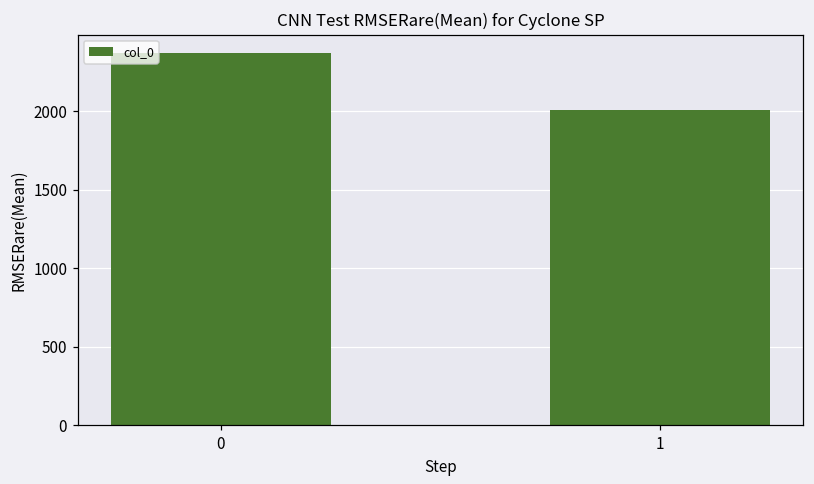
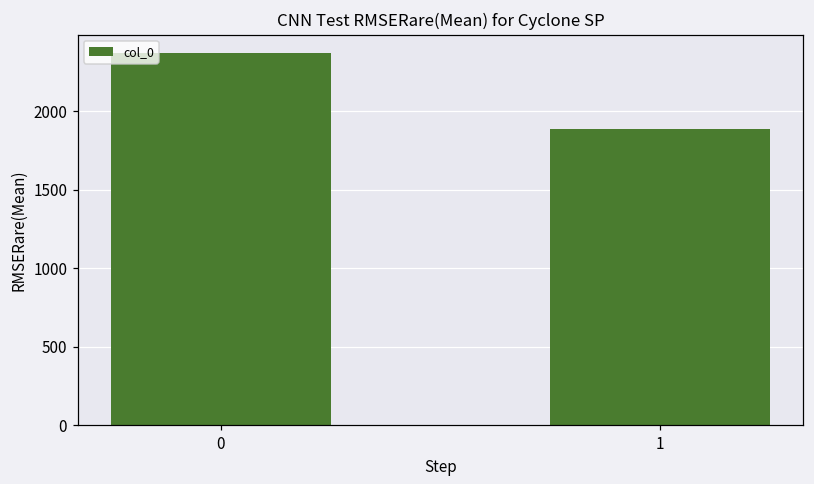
1: 2010 -> 1890
